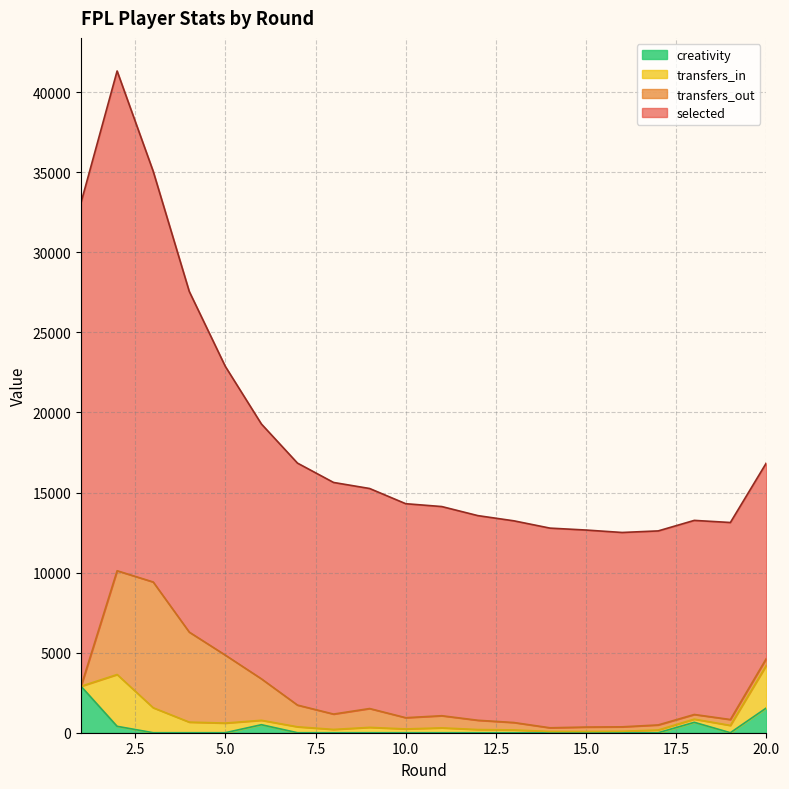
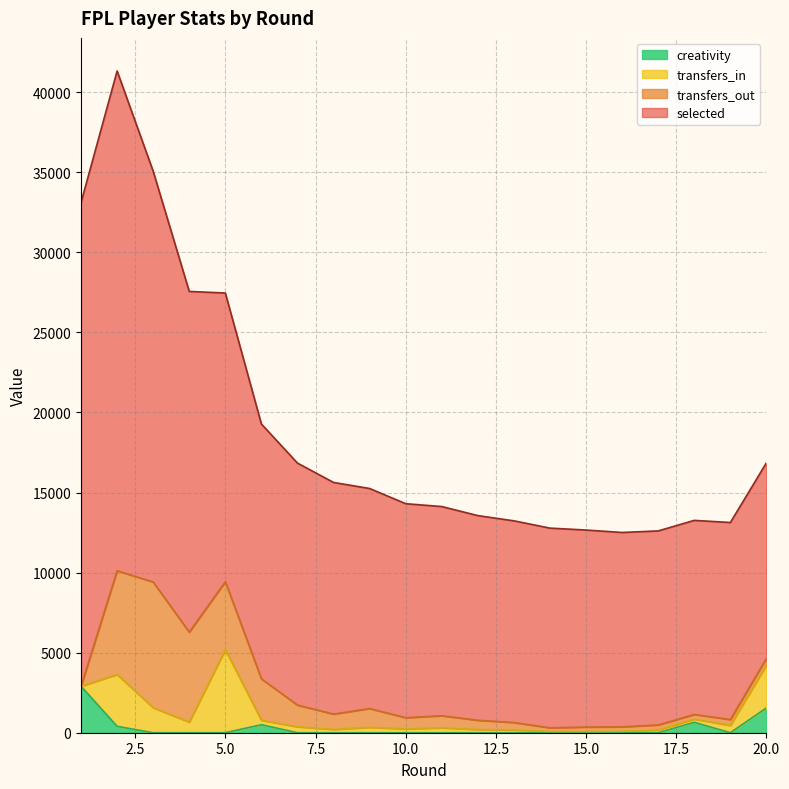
transfers_in, 5.0: 600 -> 5200
